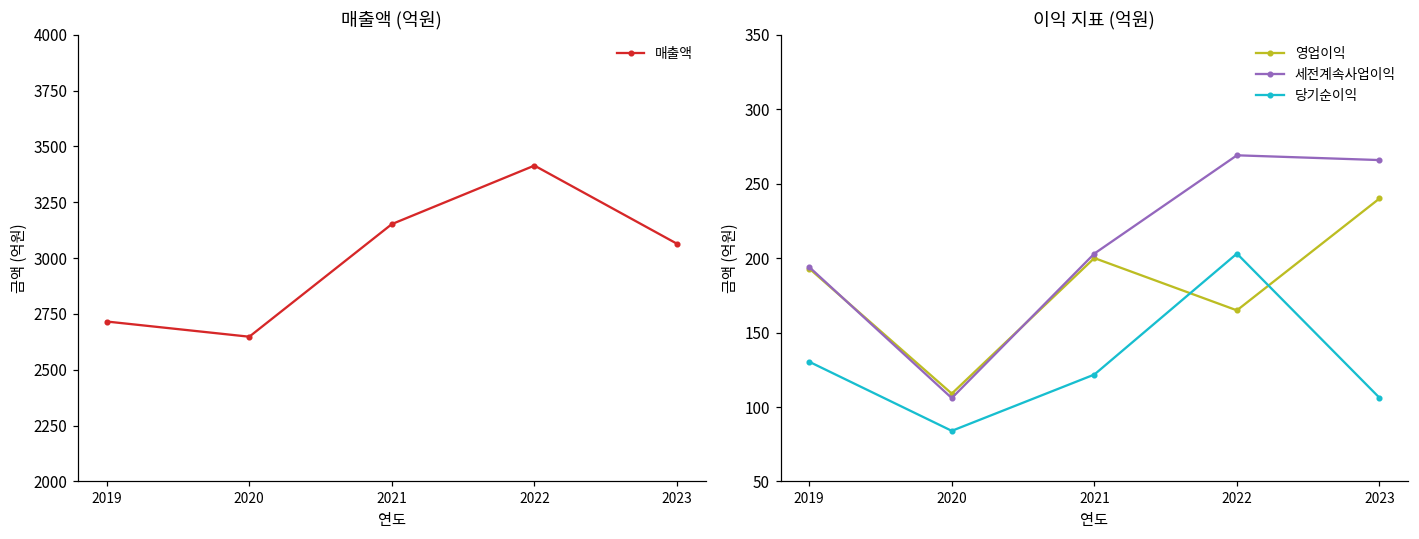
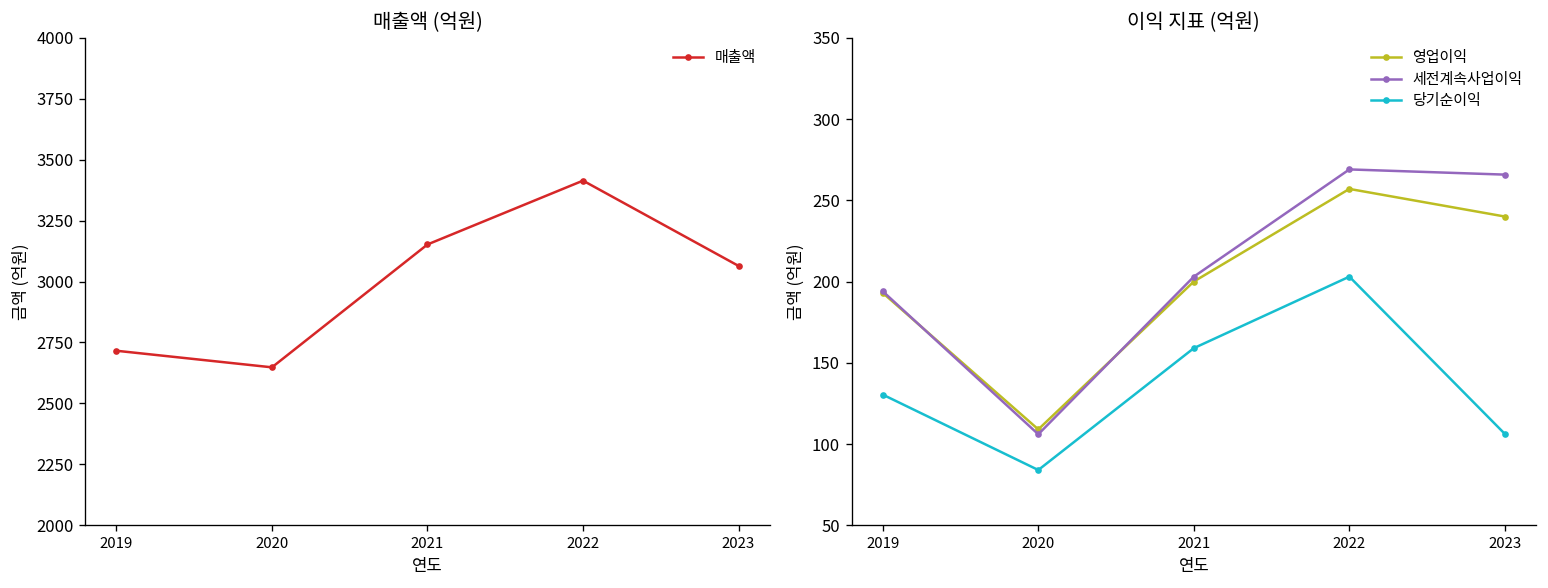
이익 지표 (억원), 당기순이익, 2021: 122 -> 159
이익 지표 (억원), 영업이익, 2022: 165 -> 257
